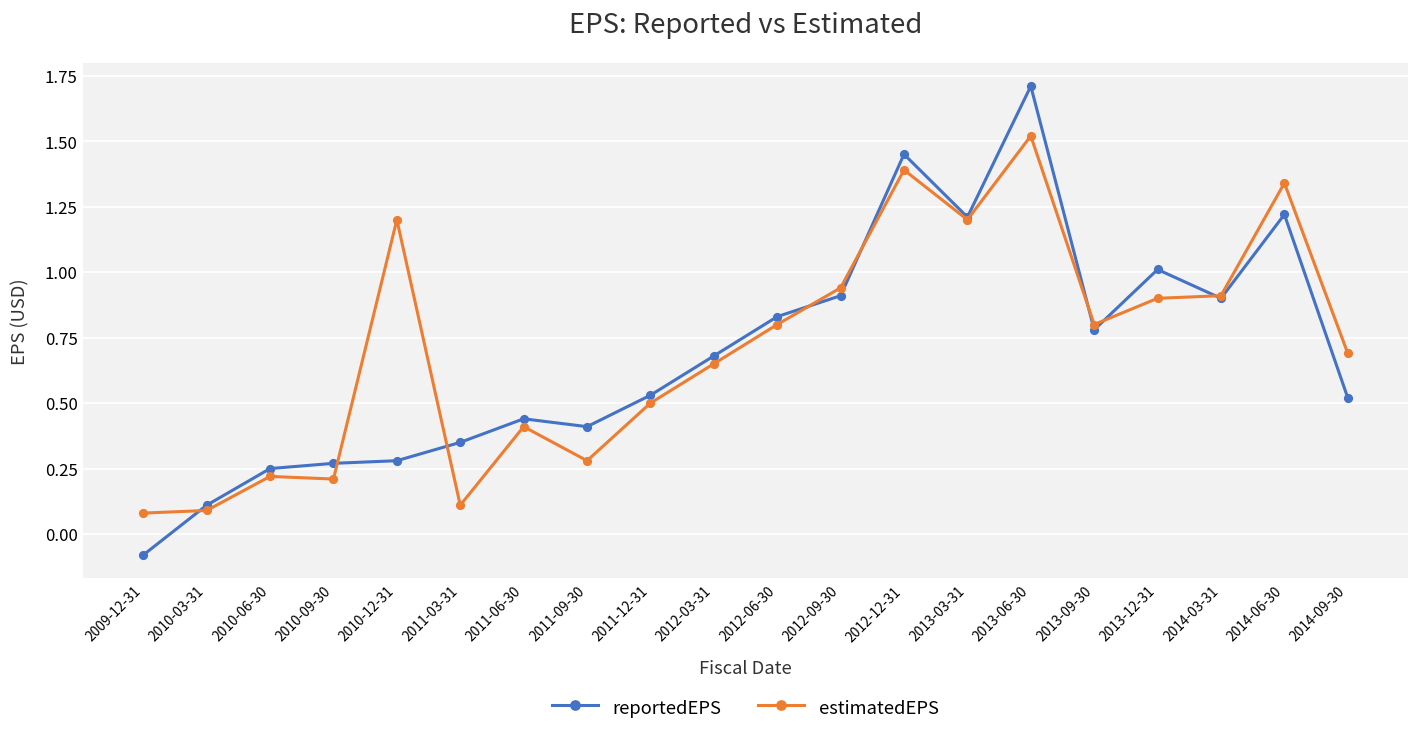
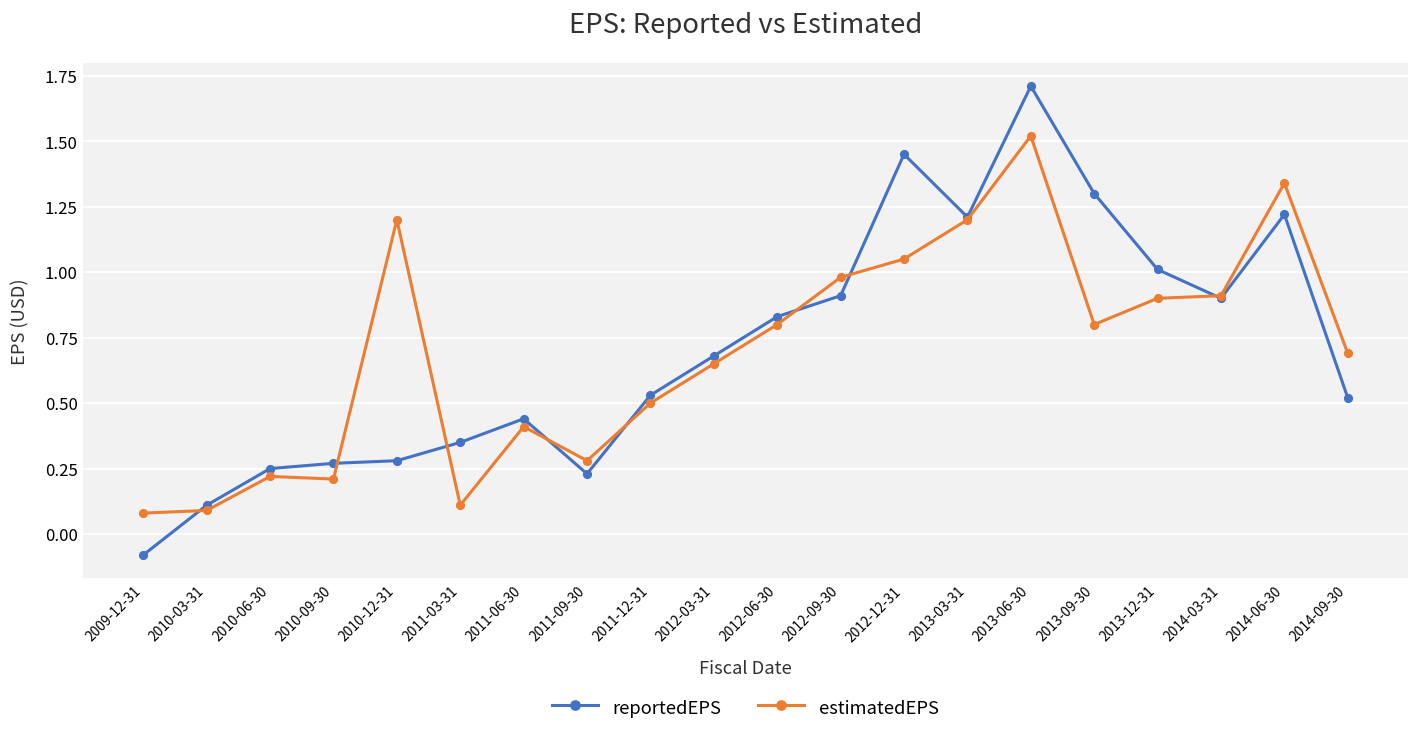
reportedEPS, 2011-09-30: 0.41 -> 0.23
estimatedEPS, 2012-09-30: 0.94 -> 0.98
estimatedEPS, 2012-12-31: 1.39 -> 1.05
reportedEPS, 2013-09-30: 0.78 -> 1.30
